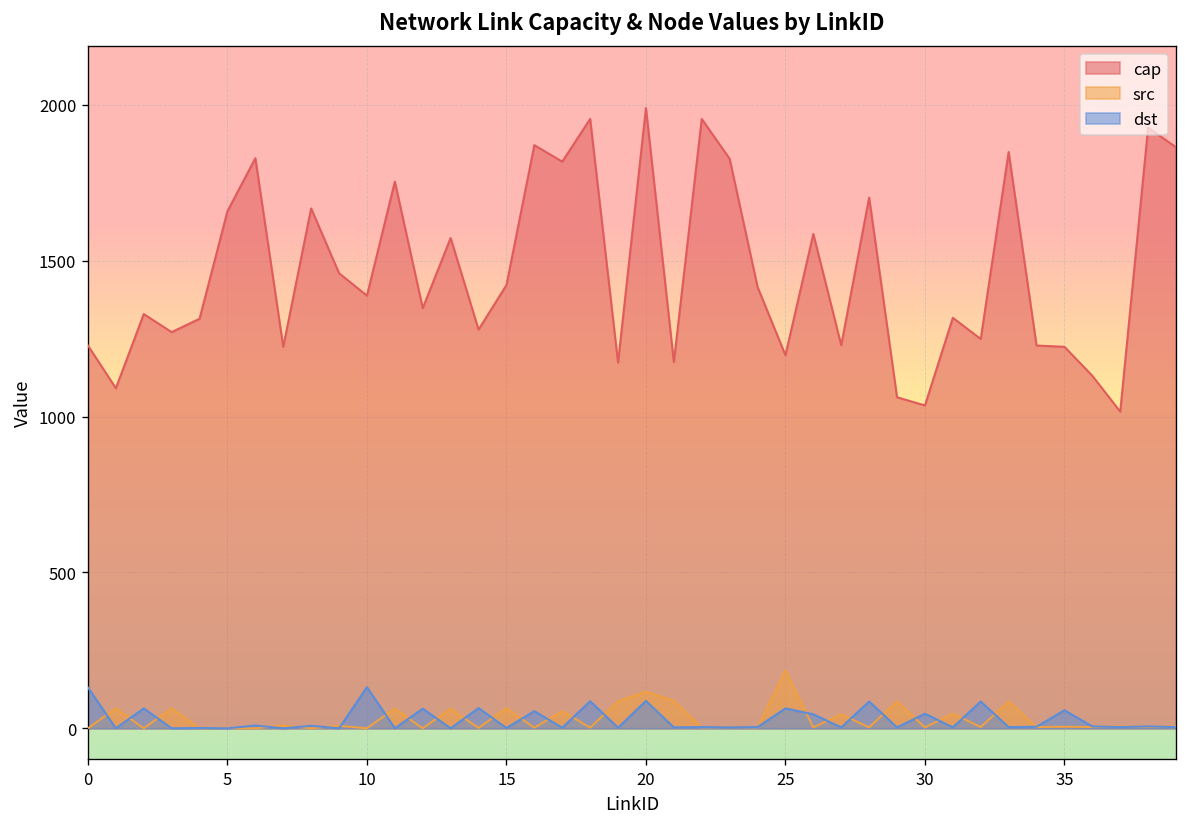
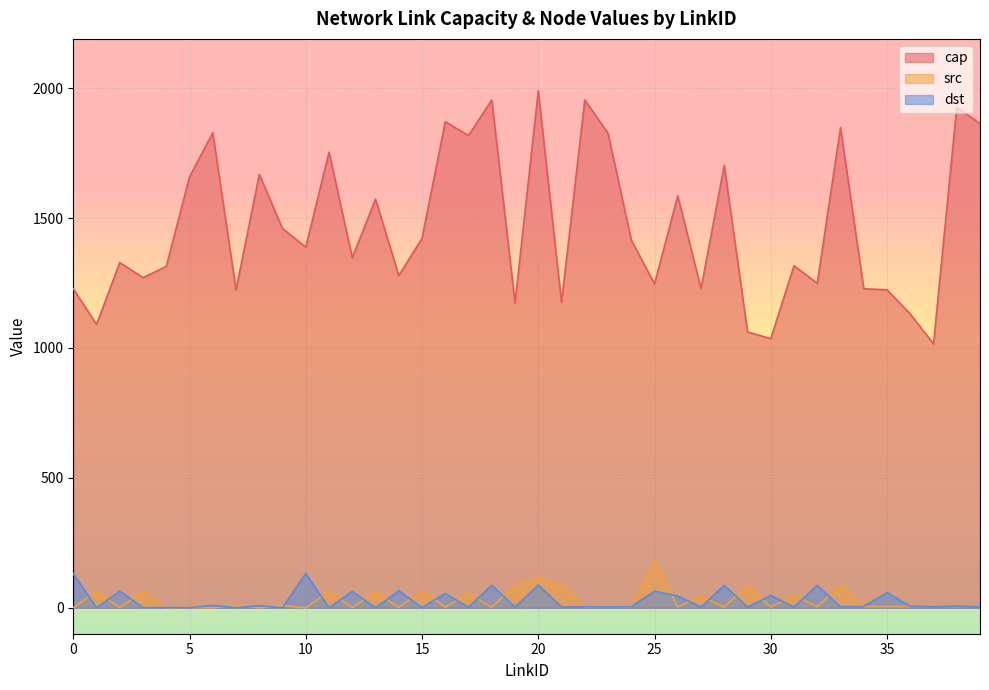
cap, 25: 1200 -> 1250
